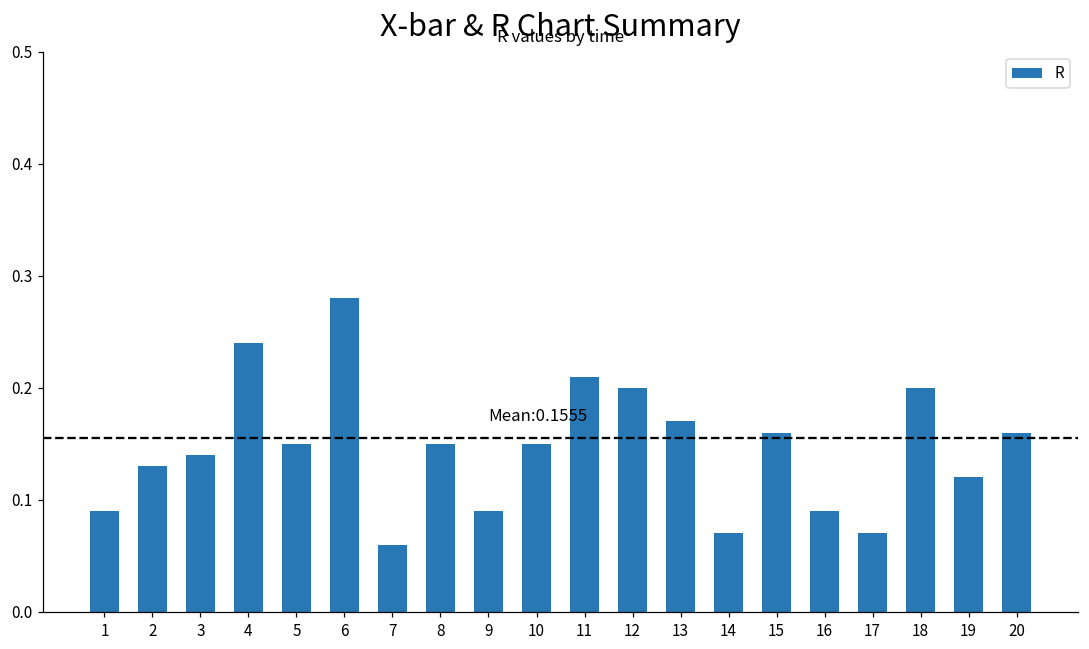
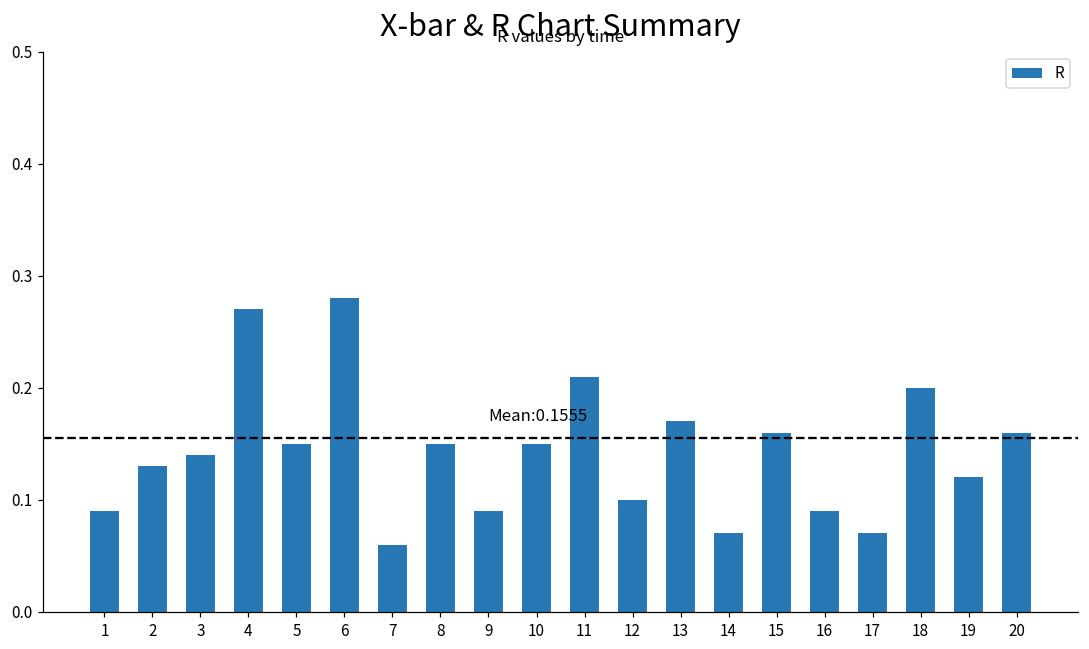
4: 0.24 -> 0.27
12: 0.2 -> 0.1
